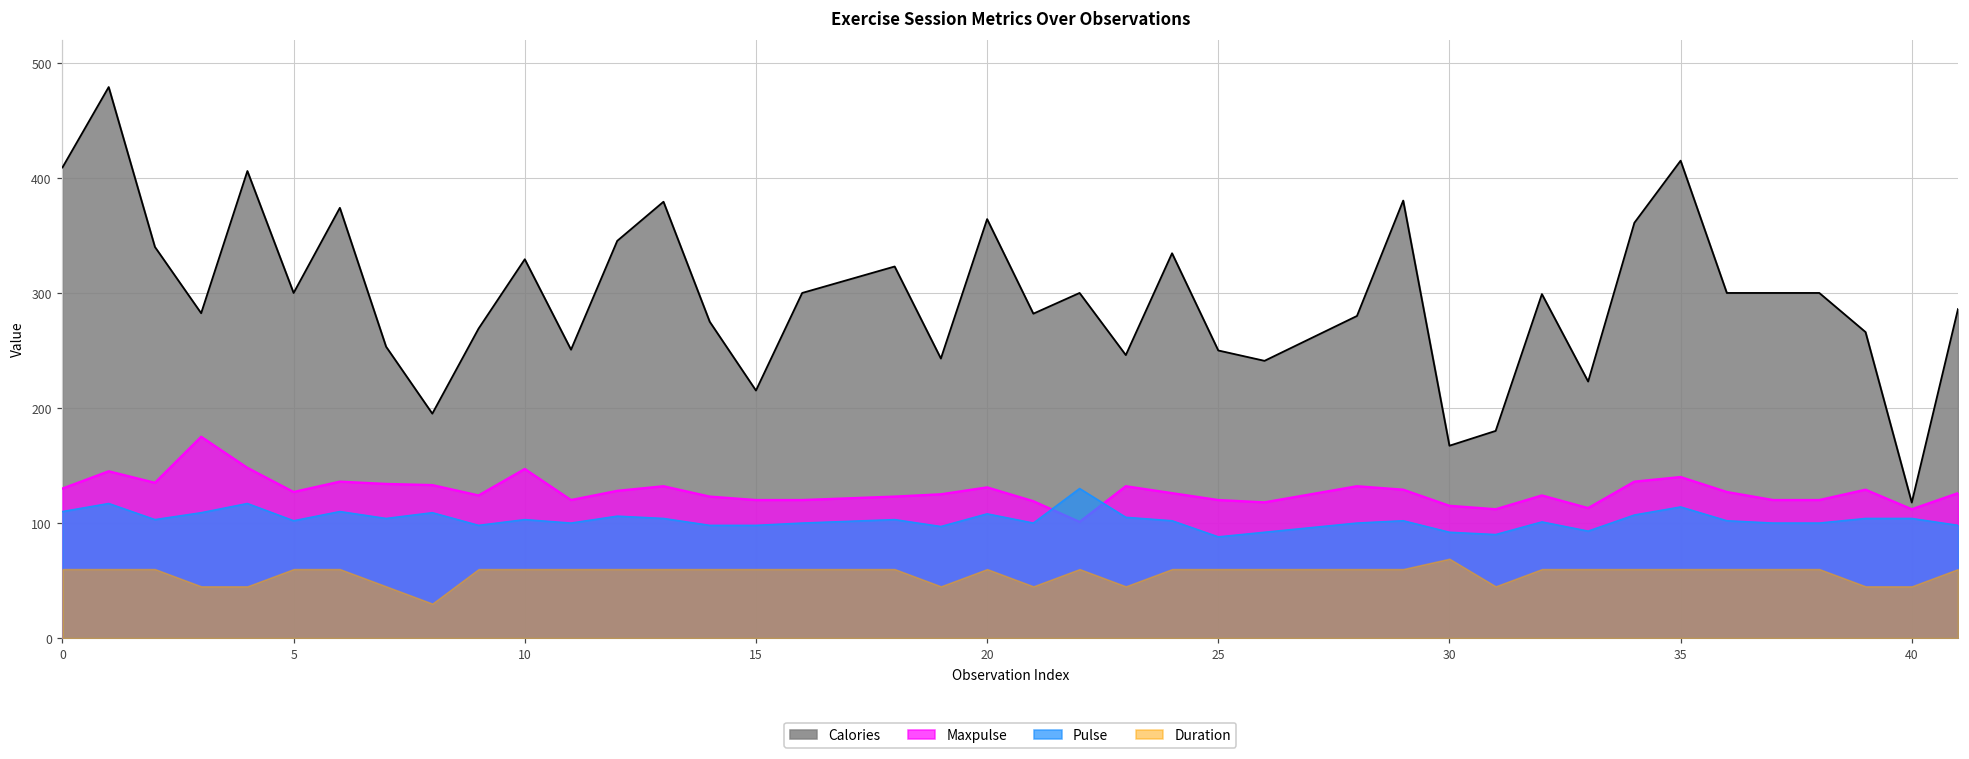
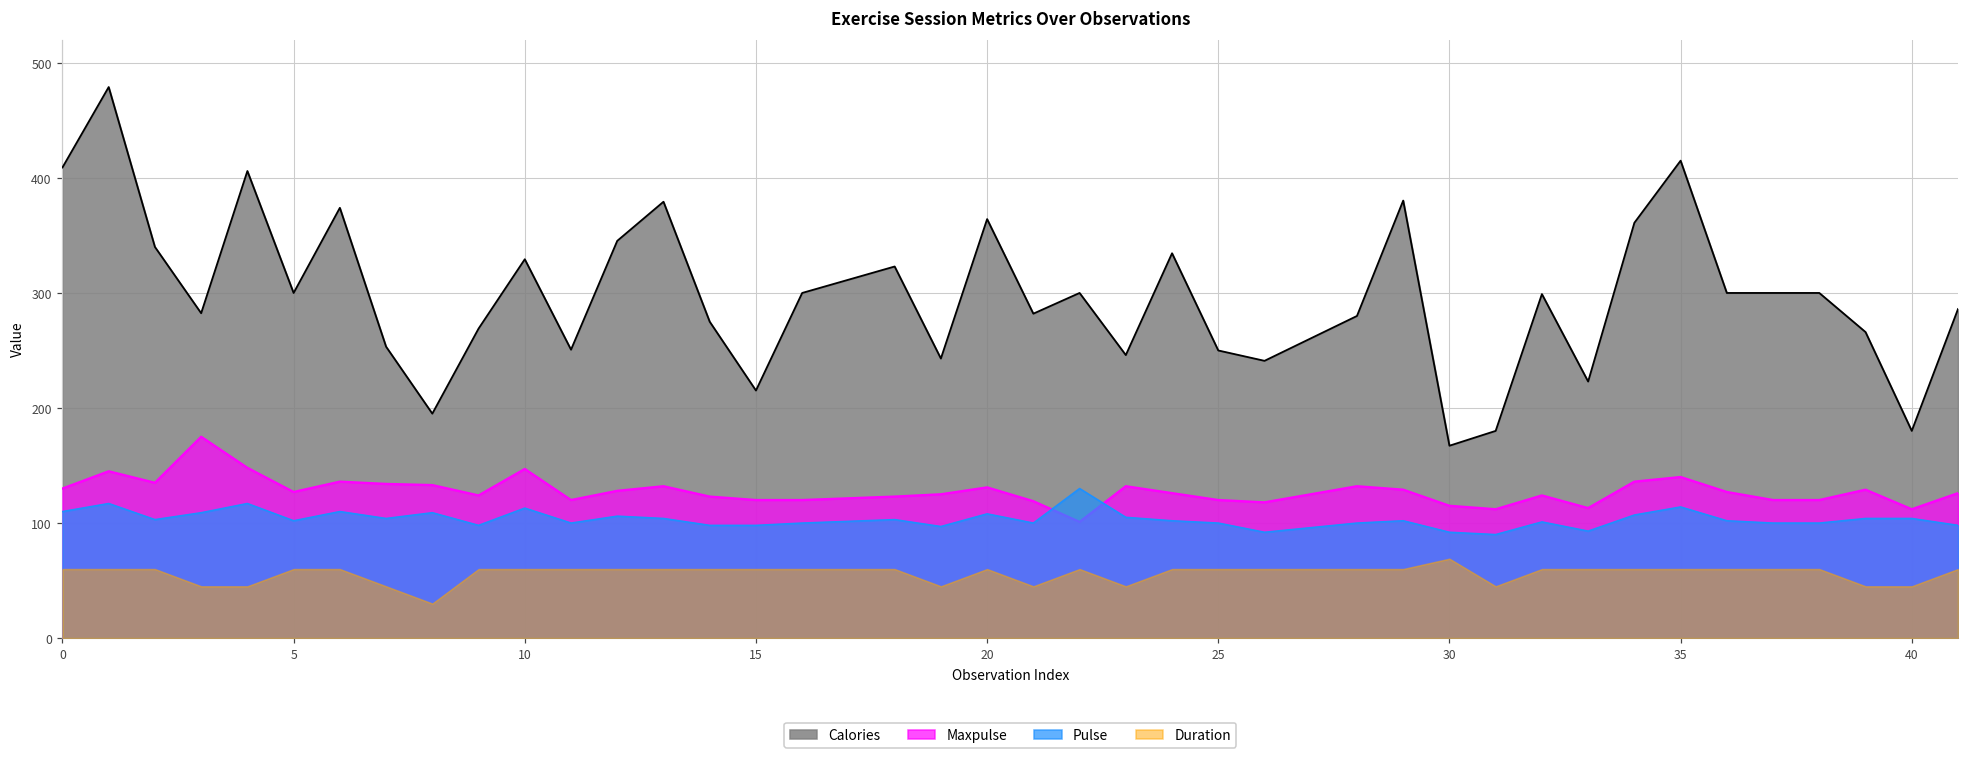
Pulse, 10: 103 -> 113
Pulse, 25: 88 -> 100
Calories, 40: 118 -> 180
